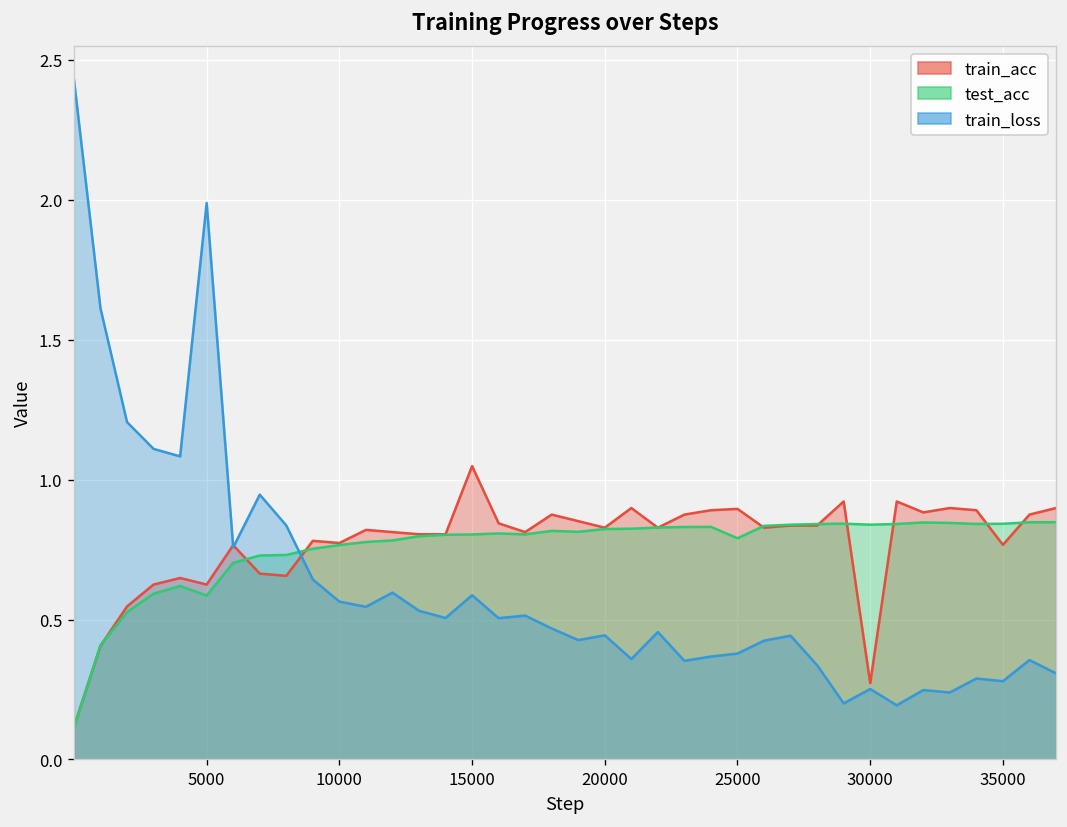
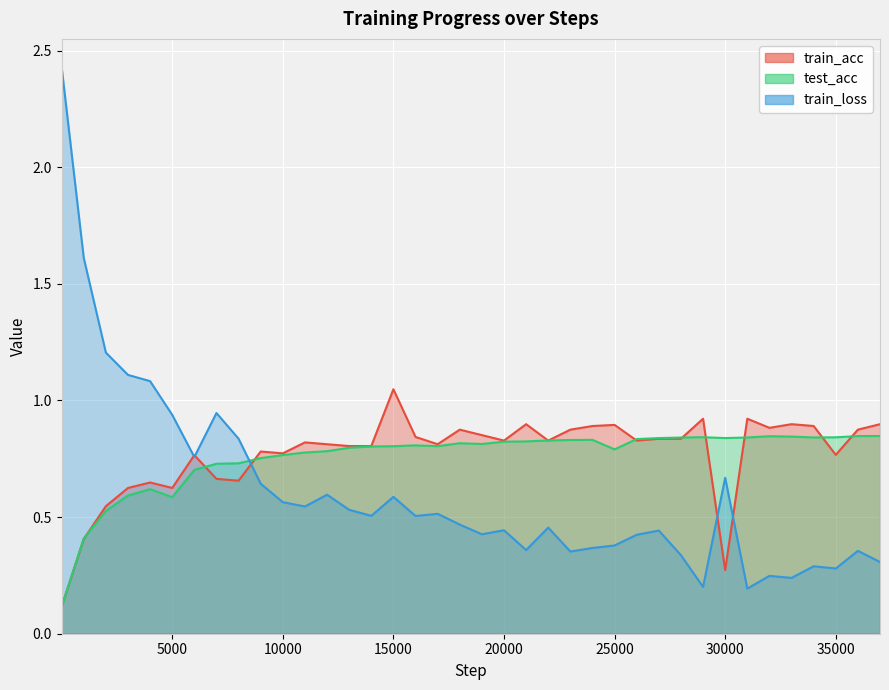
train_loss, 5000: 1.99 -> 0.94
train_loss, 30000: 0.25 -> 0.67
